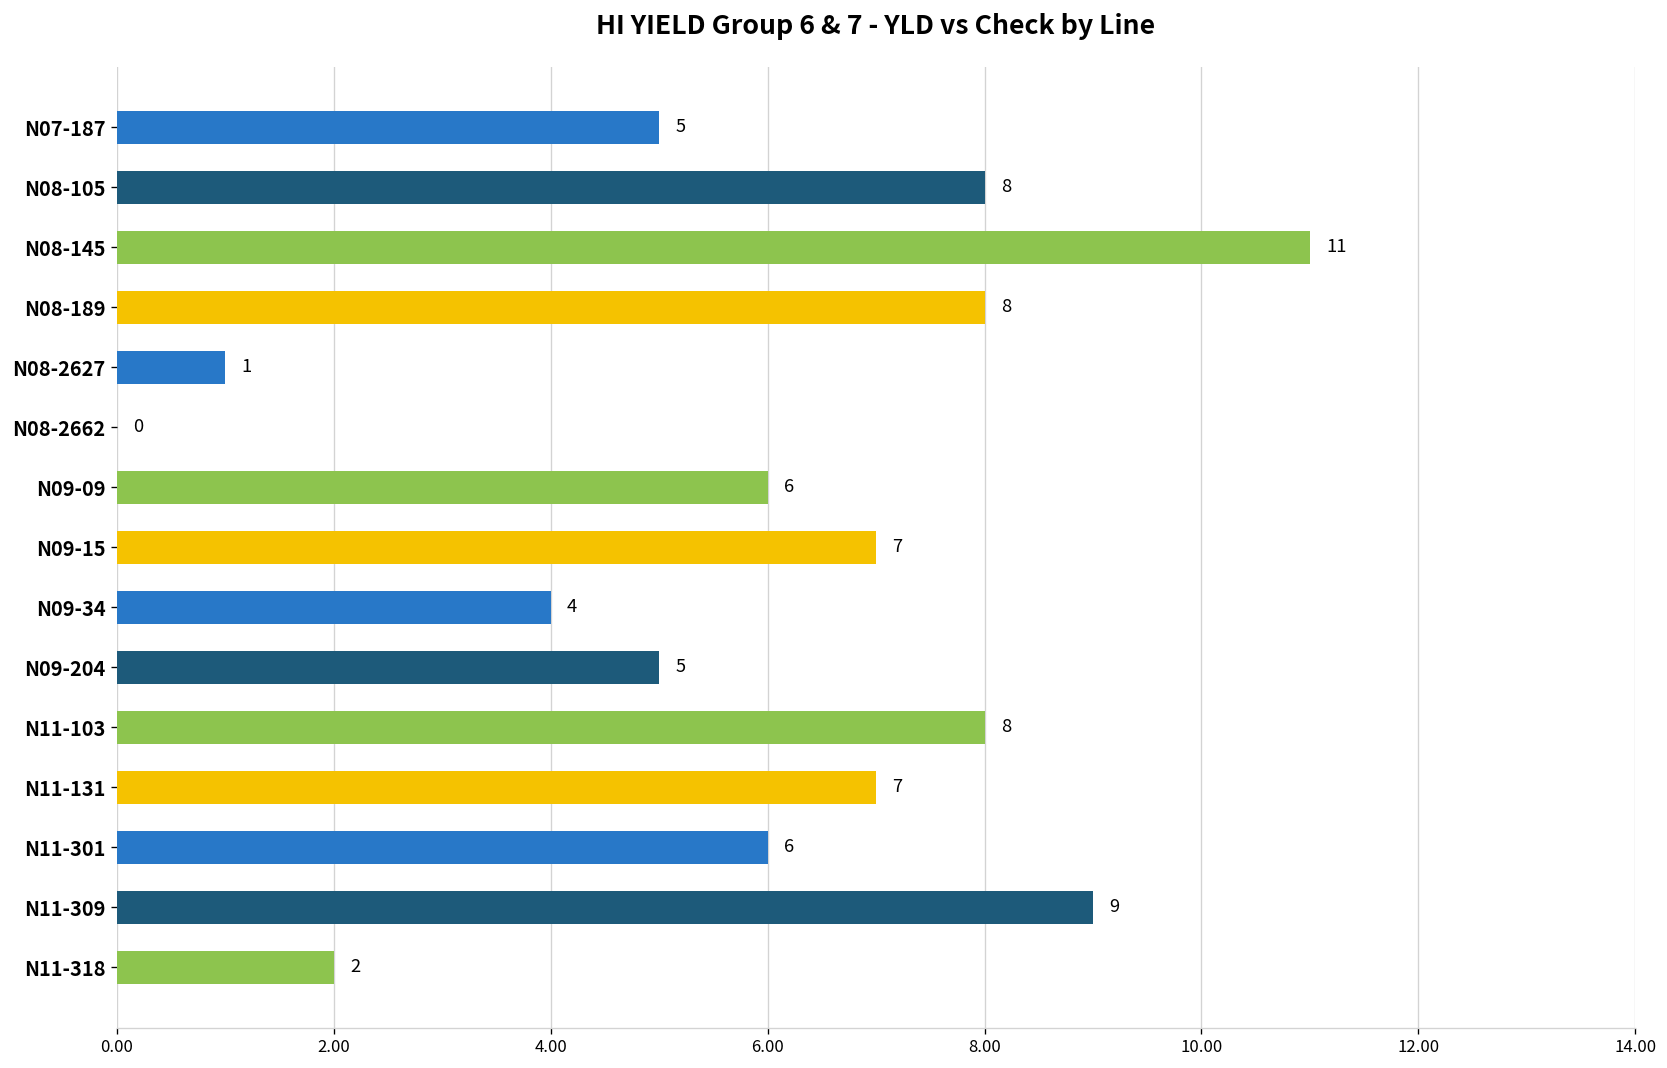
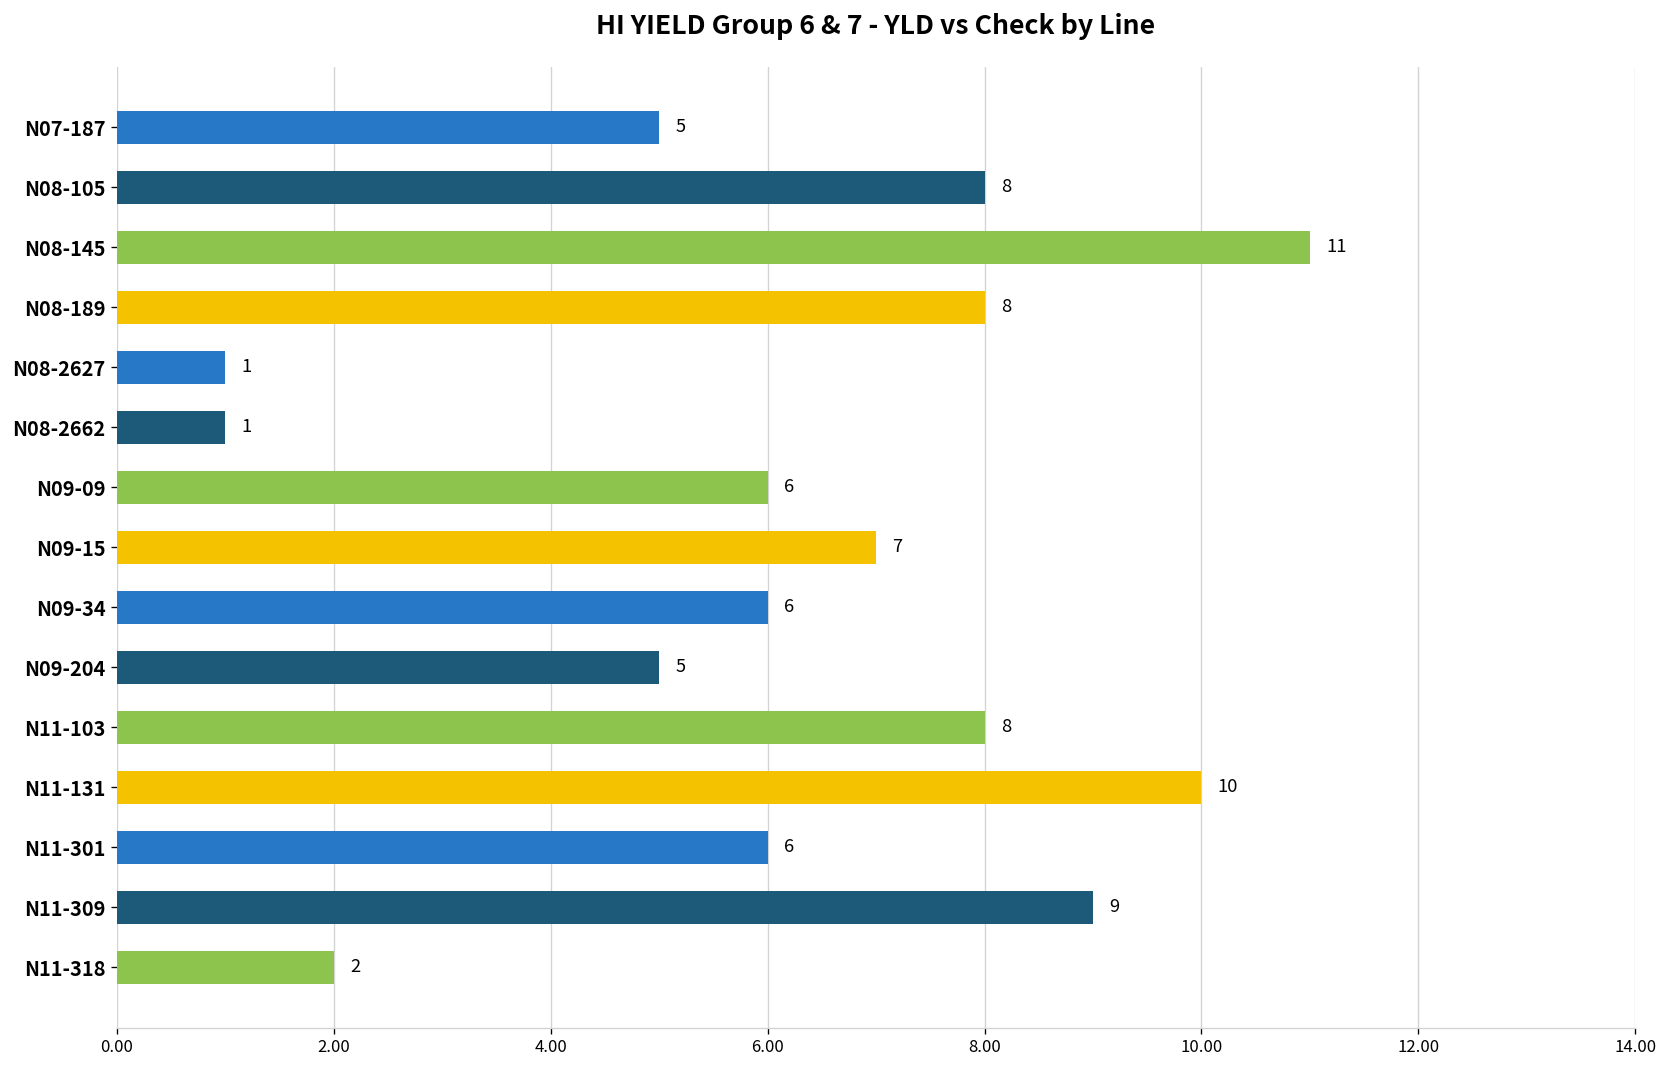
N08-2662: 0 -> 1
N09-34: 4 -> 6
N11-131: 7 -> 10
